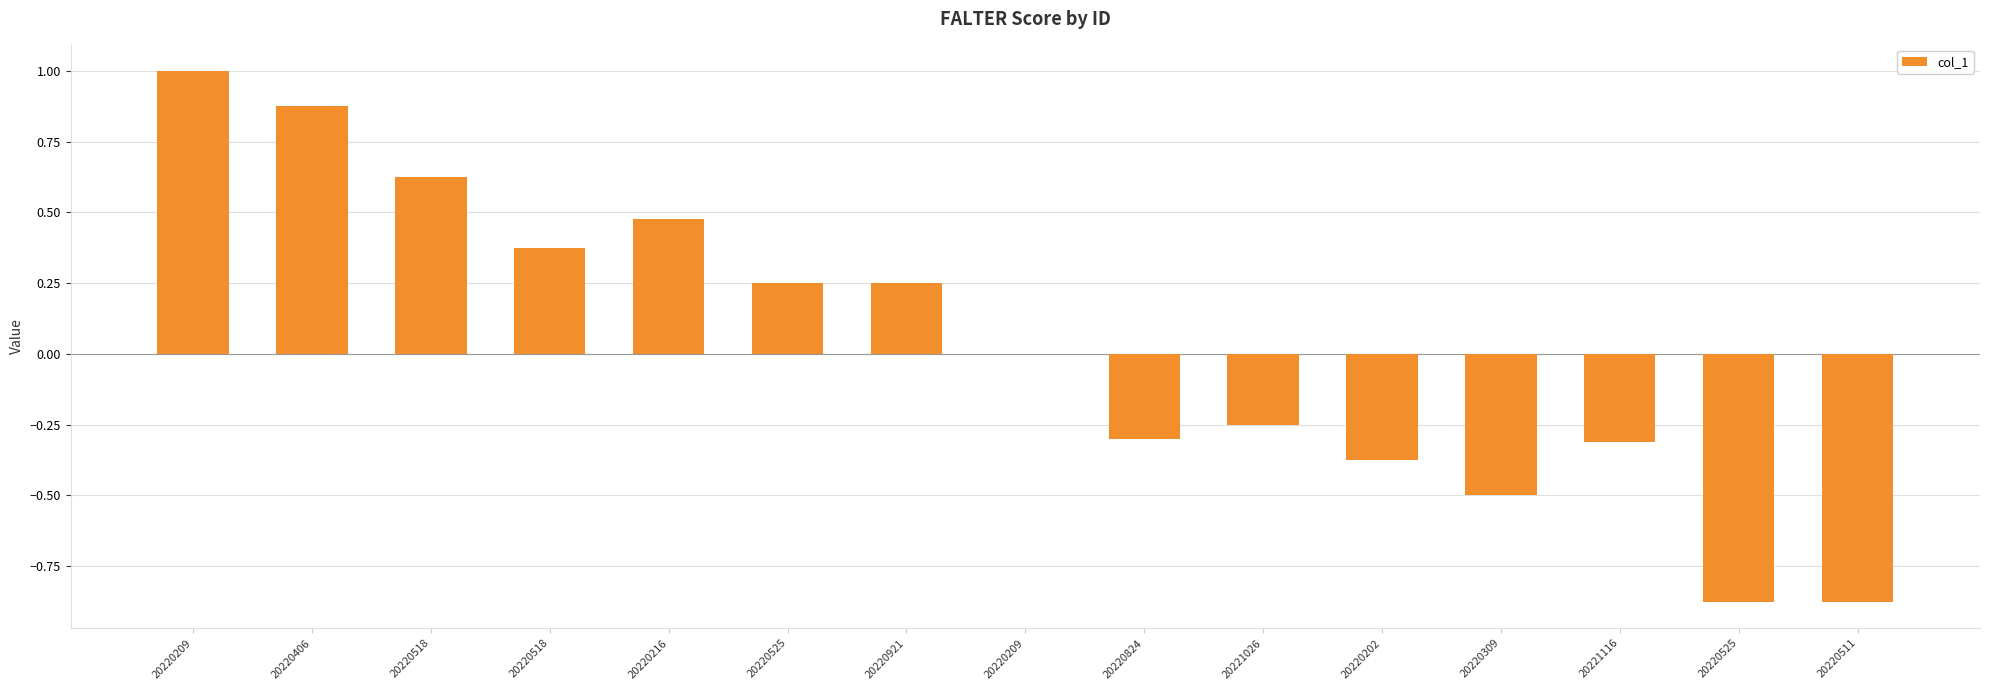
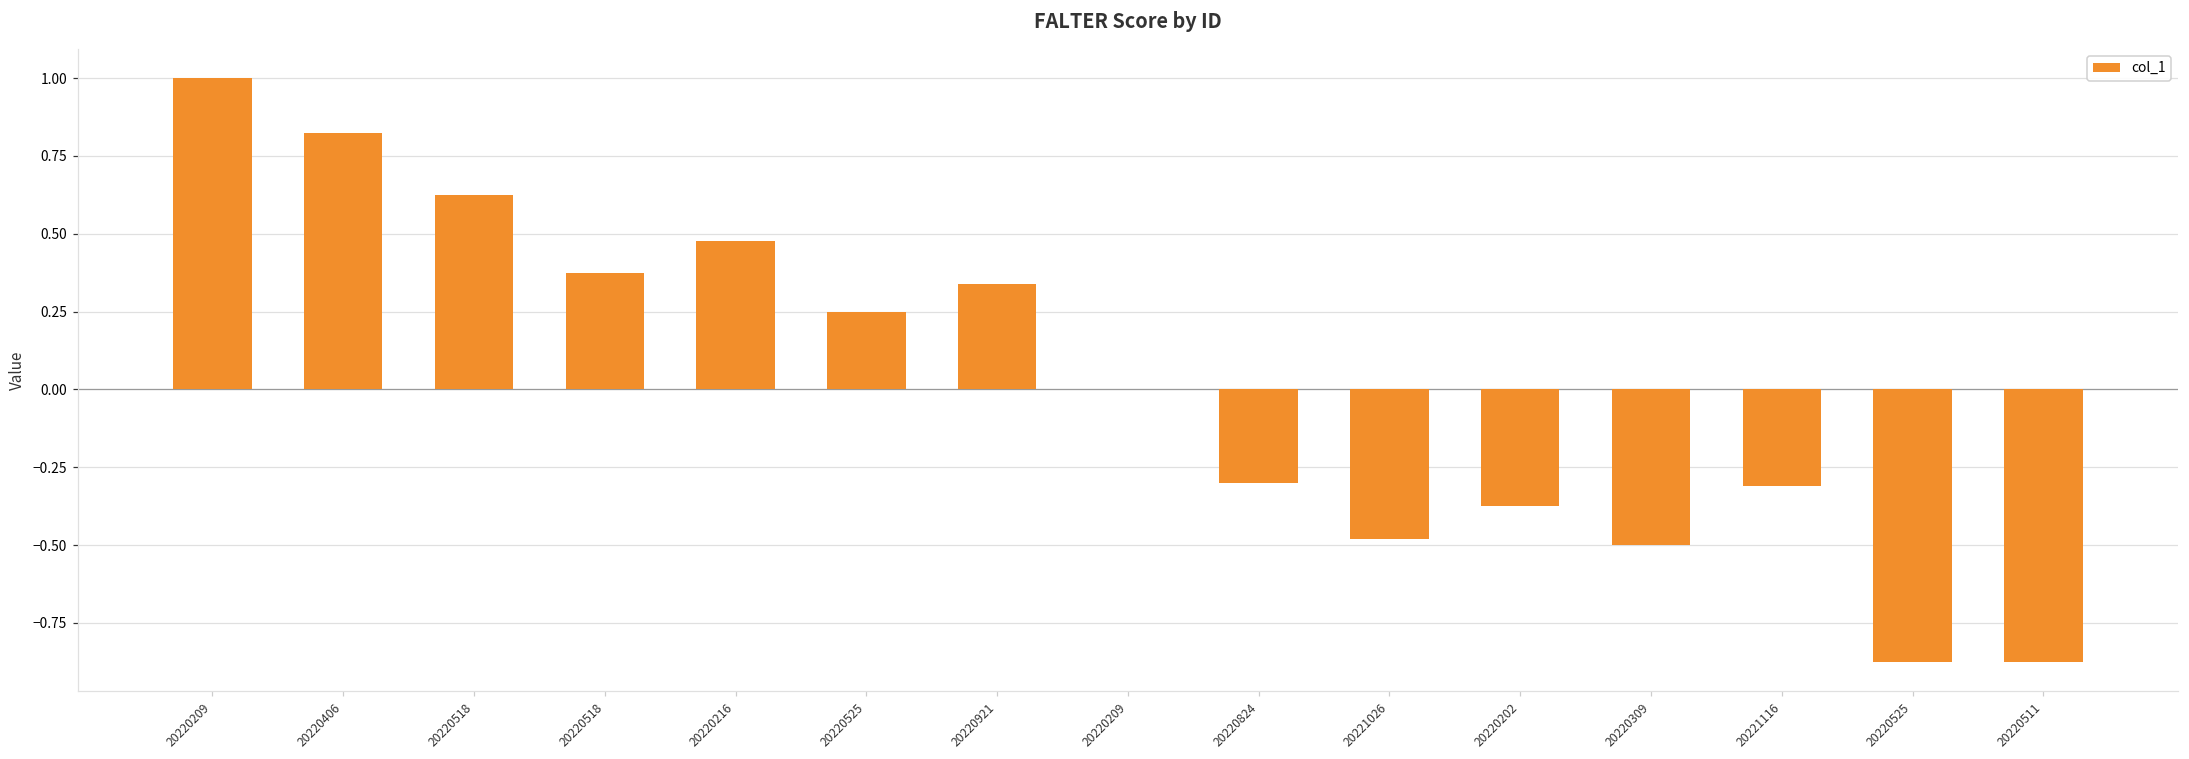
20220406: 0.88 -> 0.82
20220921: 0.25 -> 0.34
20221026: -0.25 -> -0.48
